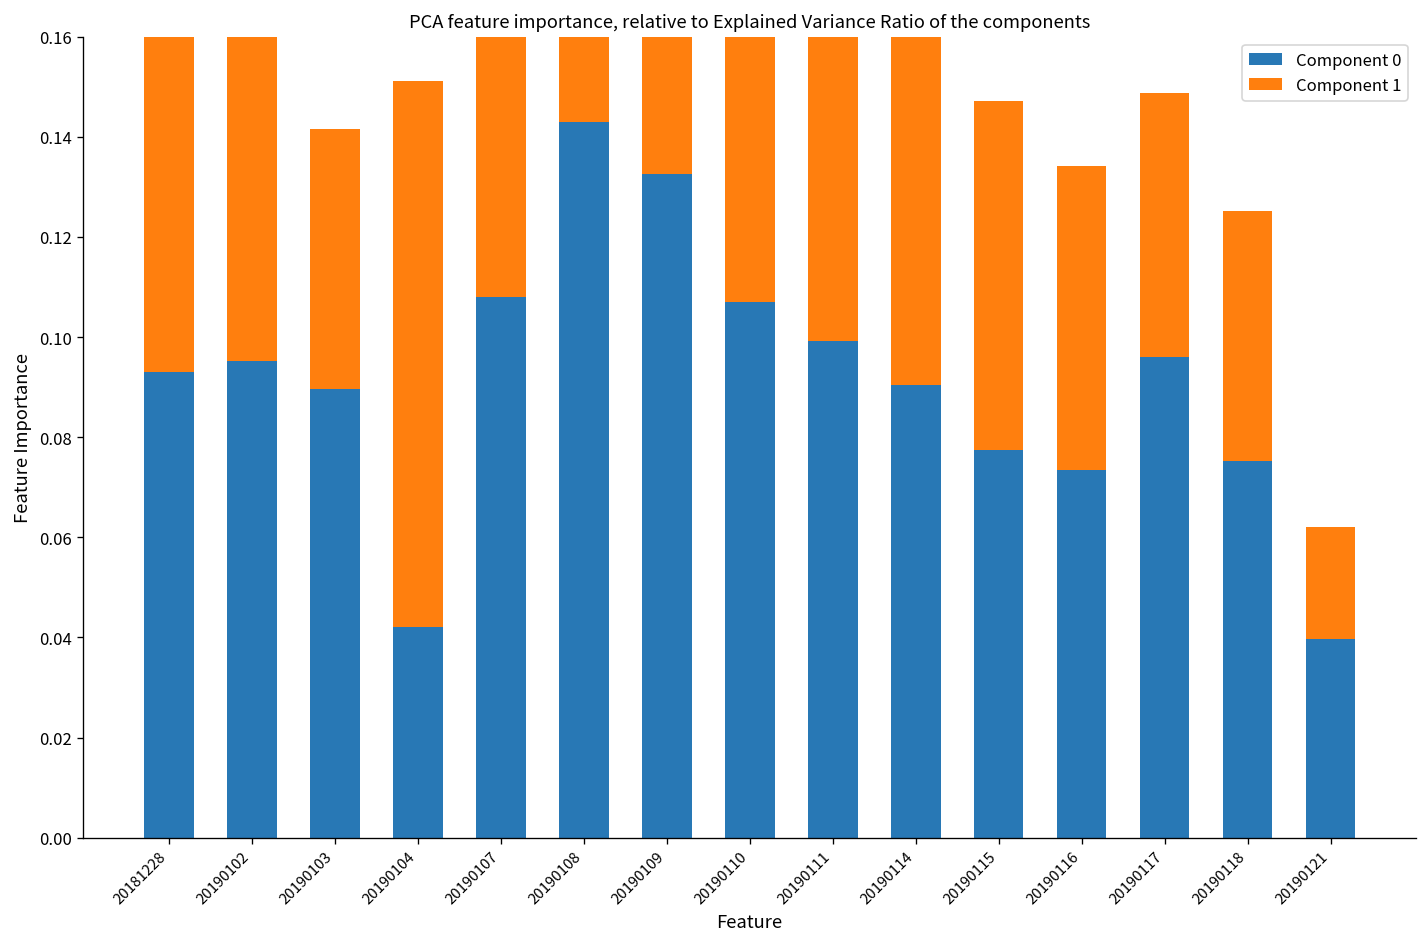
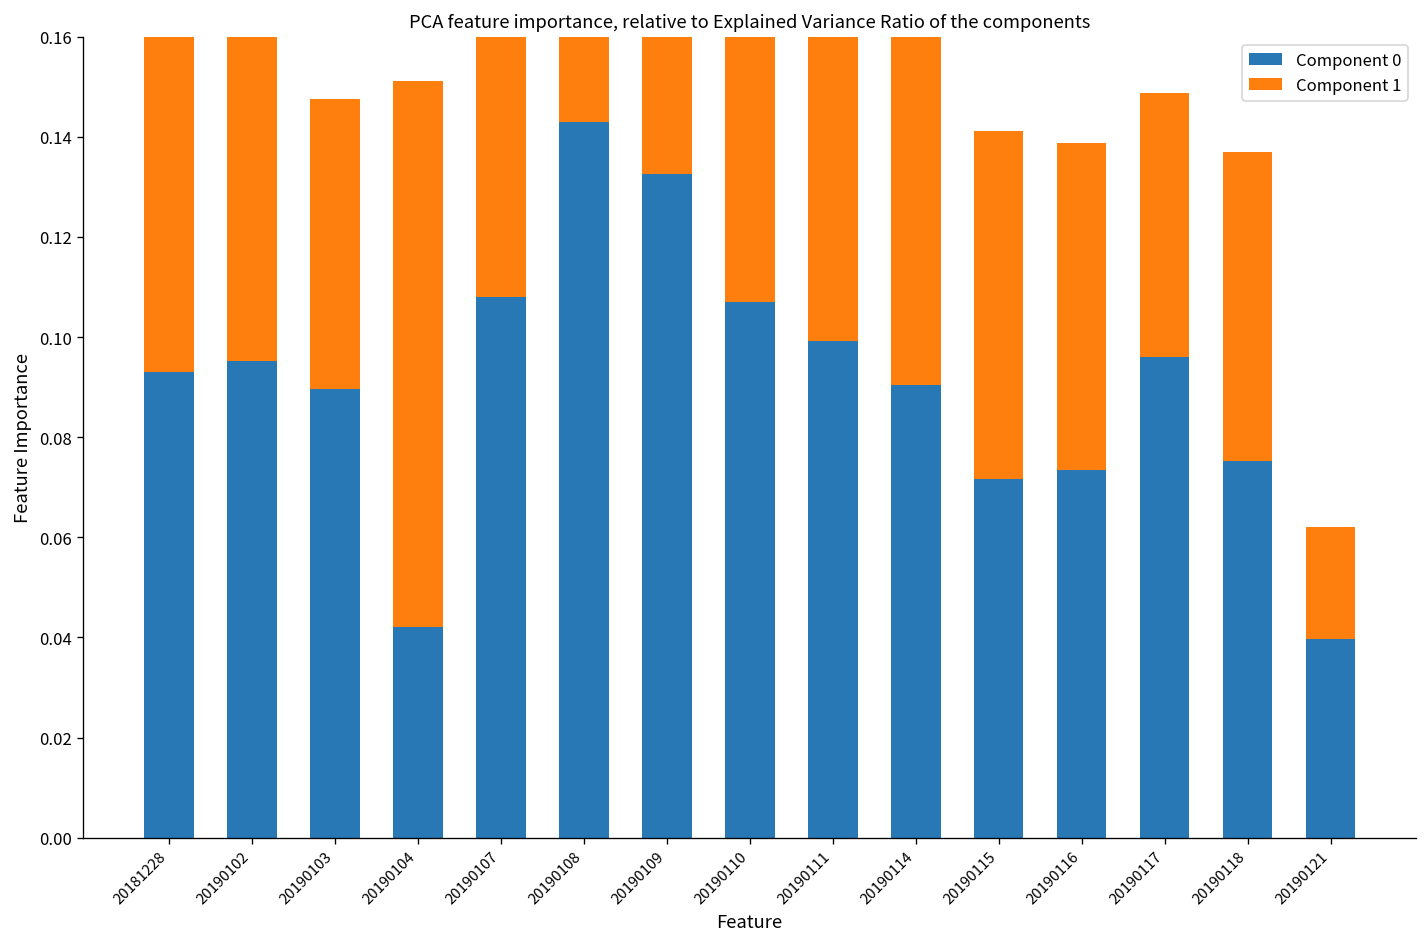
Component 1, 20190103: 0.052 -> 0.058
Component 0, 20190115: 0.077 -> 0.072
Component 1, 20190116: 0.061 -> 0.065
Component 1, 20190118: 0.050 -> 0.062
